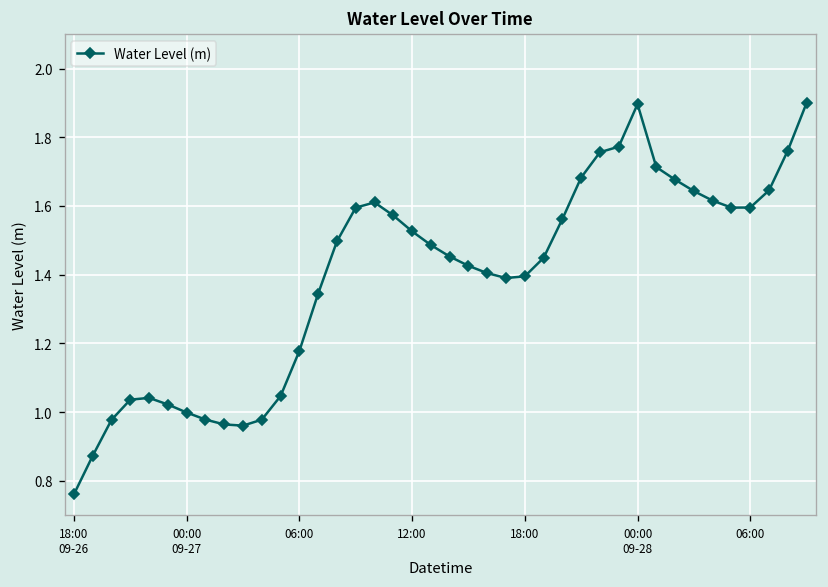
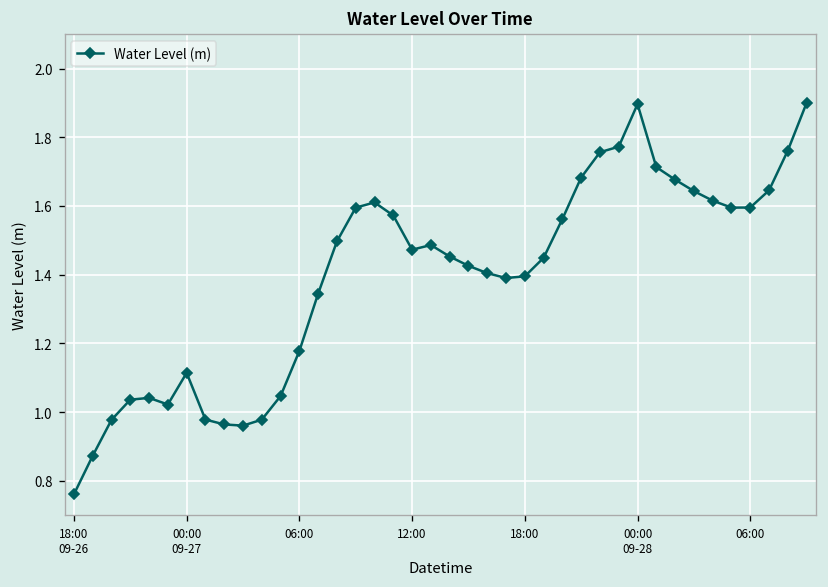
00:00 09-27: 1.00 -> 1.11
12:00: 1.53 -> 1.47
